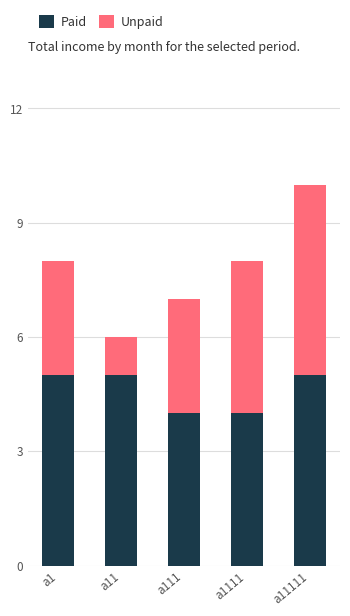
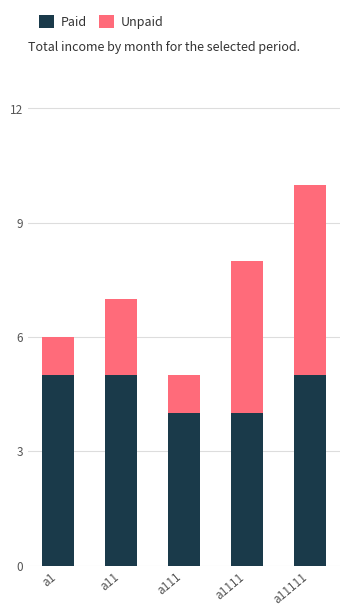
Unpaid, a1: 3 -> 1
Unpaid, a11: 1 -> 2
Unpaid, a111: 3 -> 1
